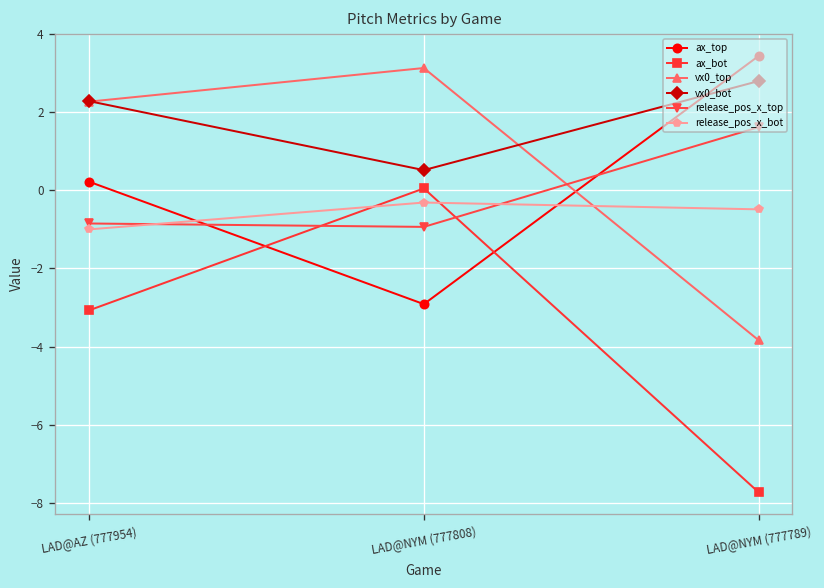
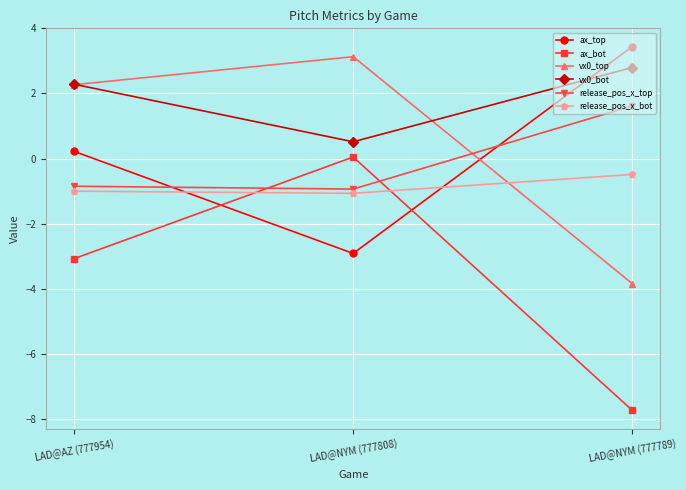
release_pos_x_bot, LAD@NYM (777808): -0.3 -> -1.1
